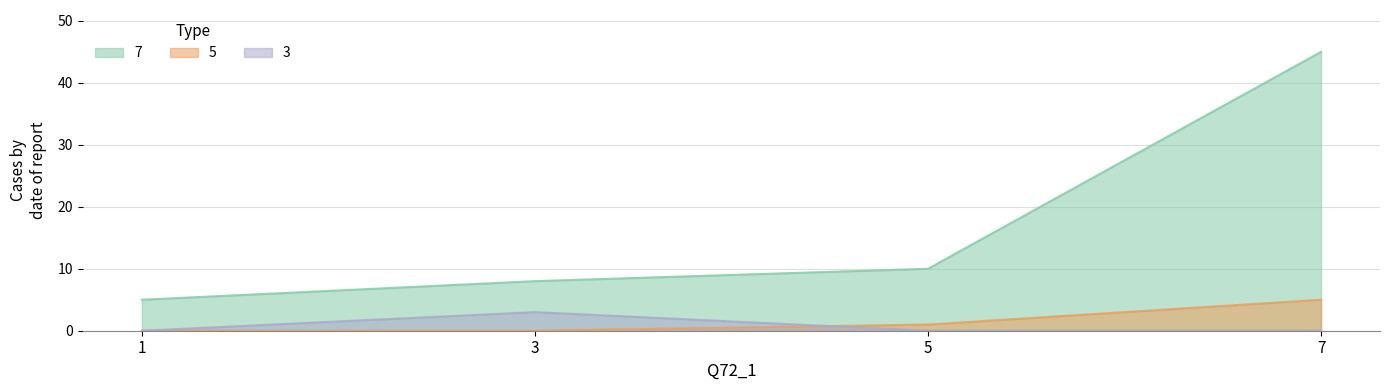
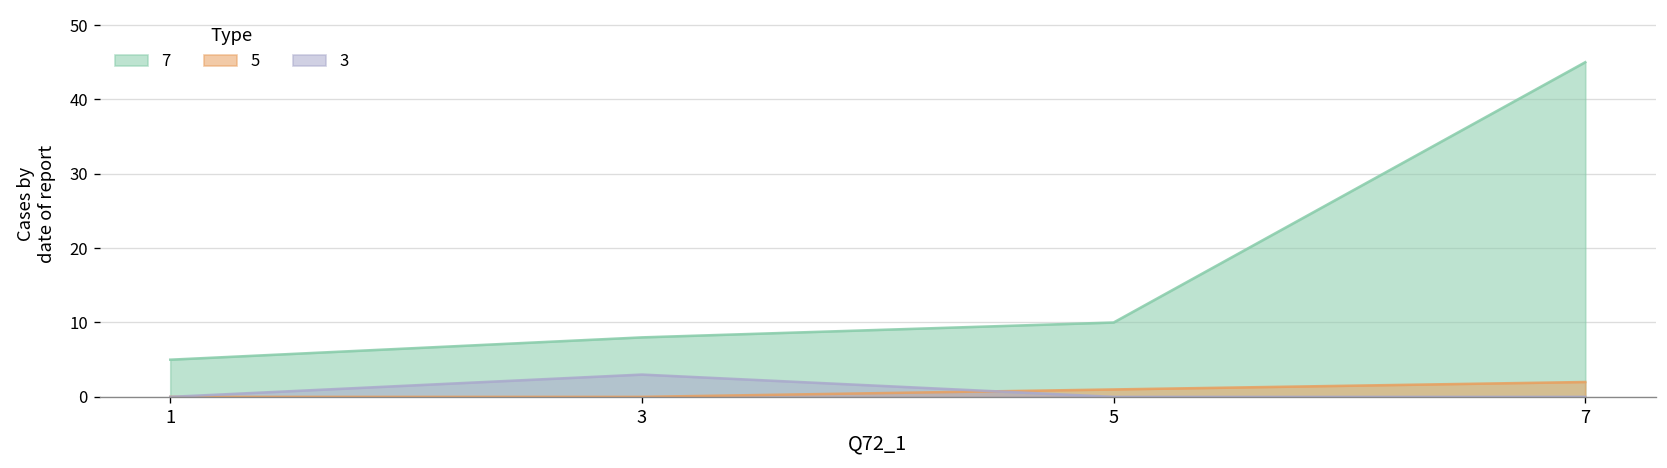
5, 7: 5 -> 2
